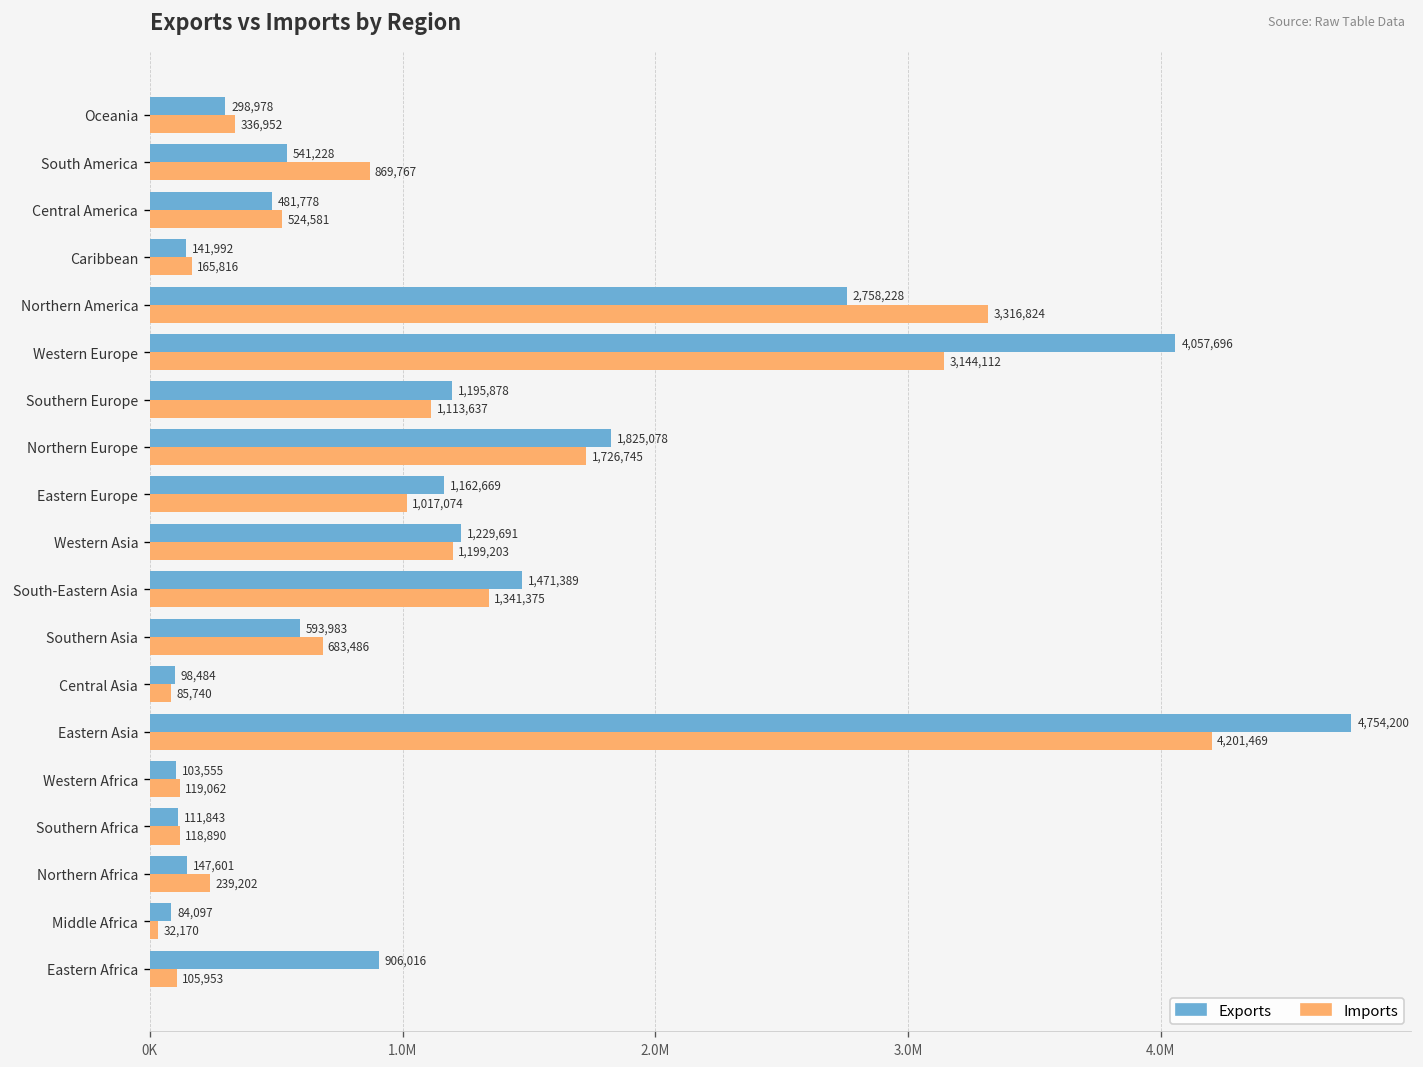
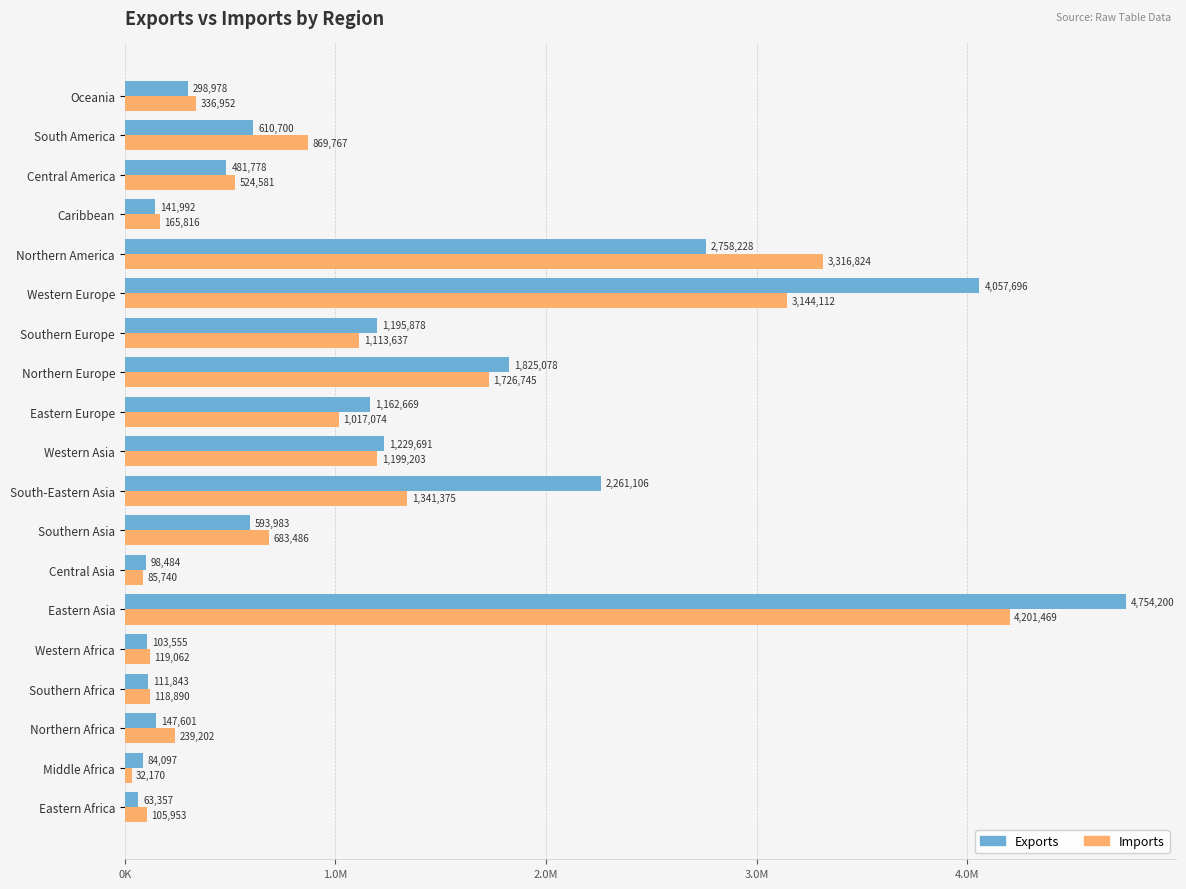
Exports, South America: 541,228 -> 610,700
Exports, South-Eastern Asia: 1,471,389 -> 2,261,106
Exports, Eastern Africa: 906,016 -> 63,357
